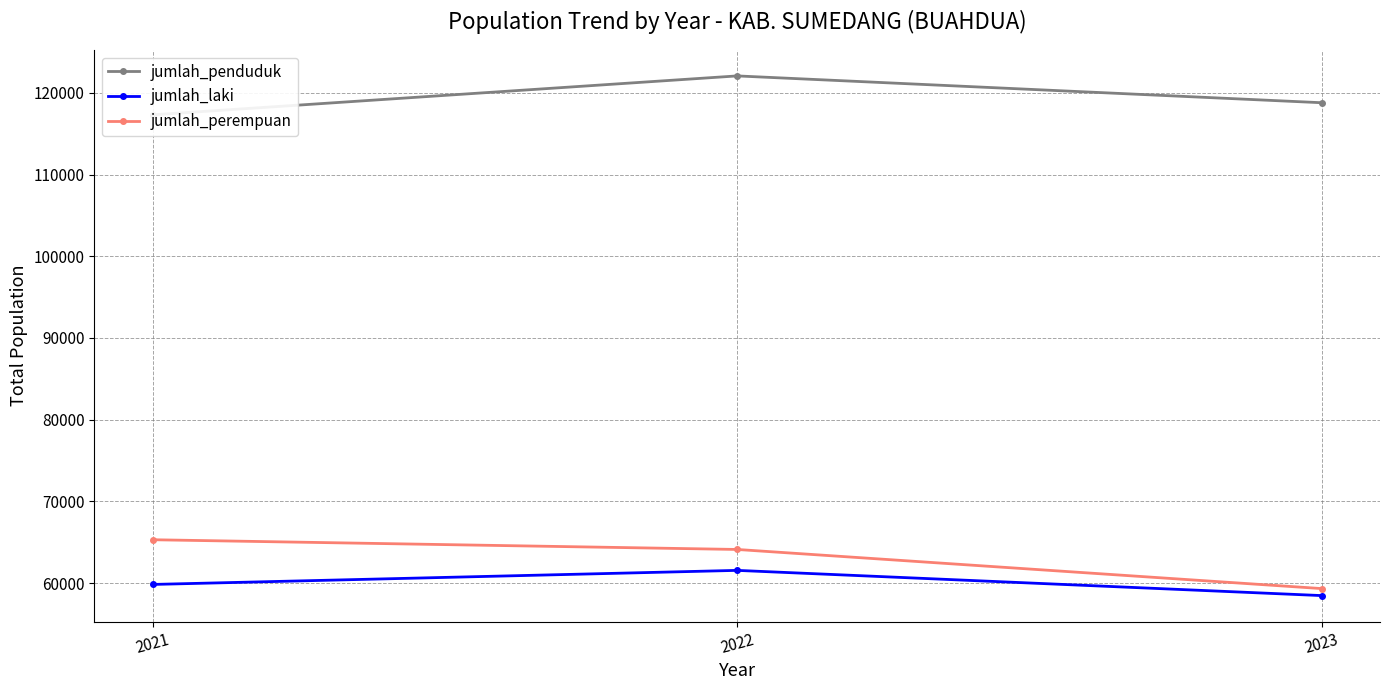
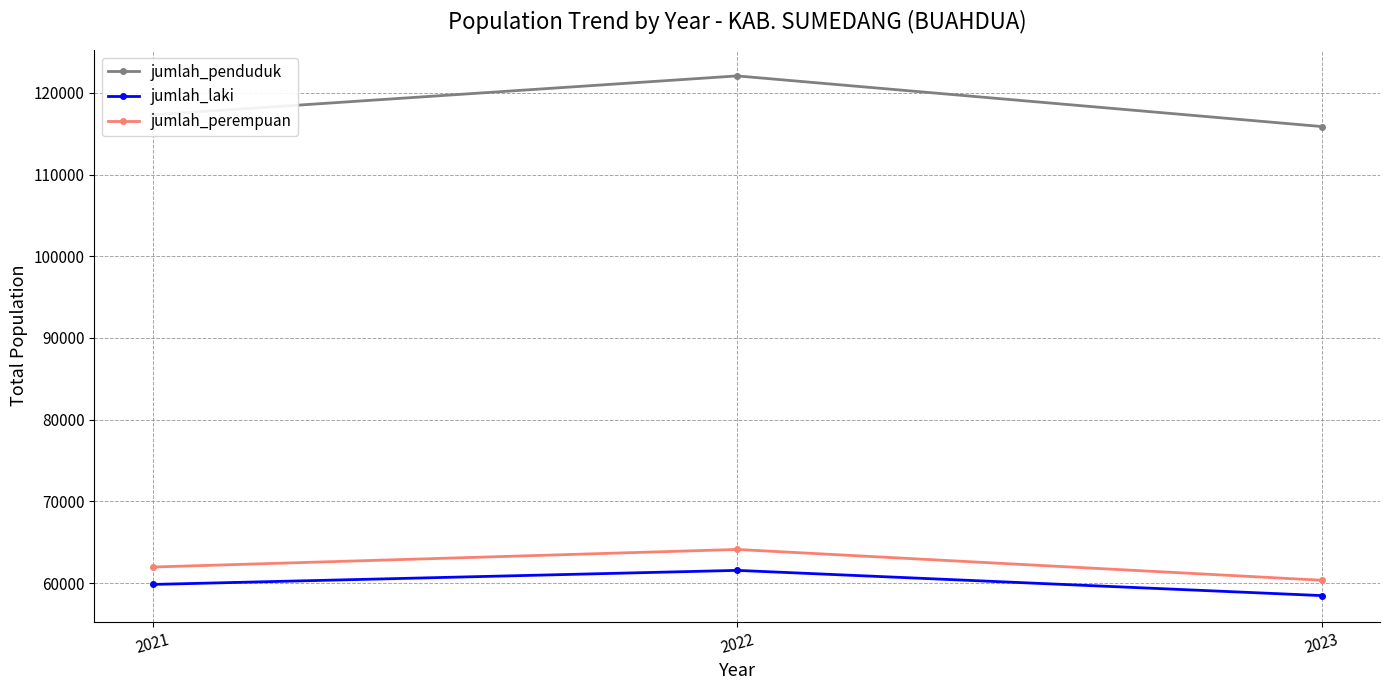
jumlah_perempuan, 2021: 65000 -> 62000
jumlah_penduduk, 2023: 119000 -> 116000
jumlah_perempuan, 2023: 59000 -> 60000
